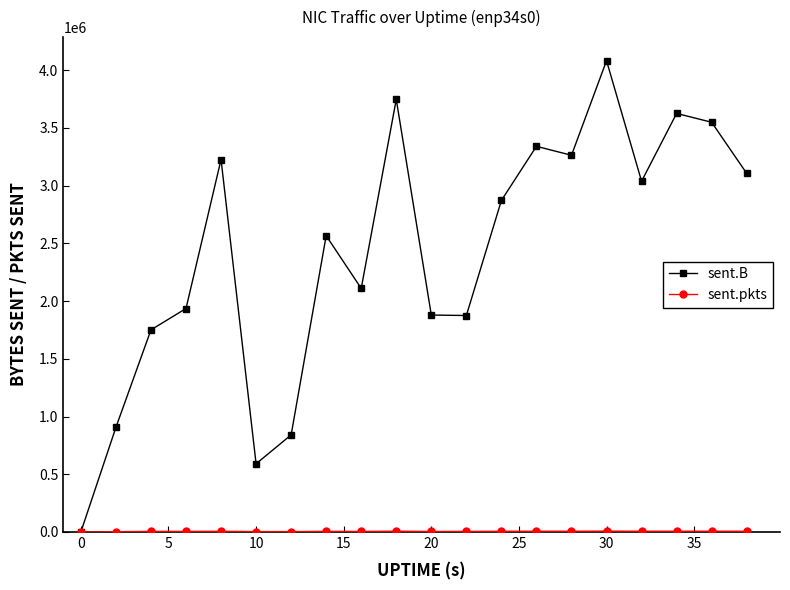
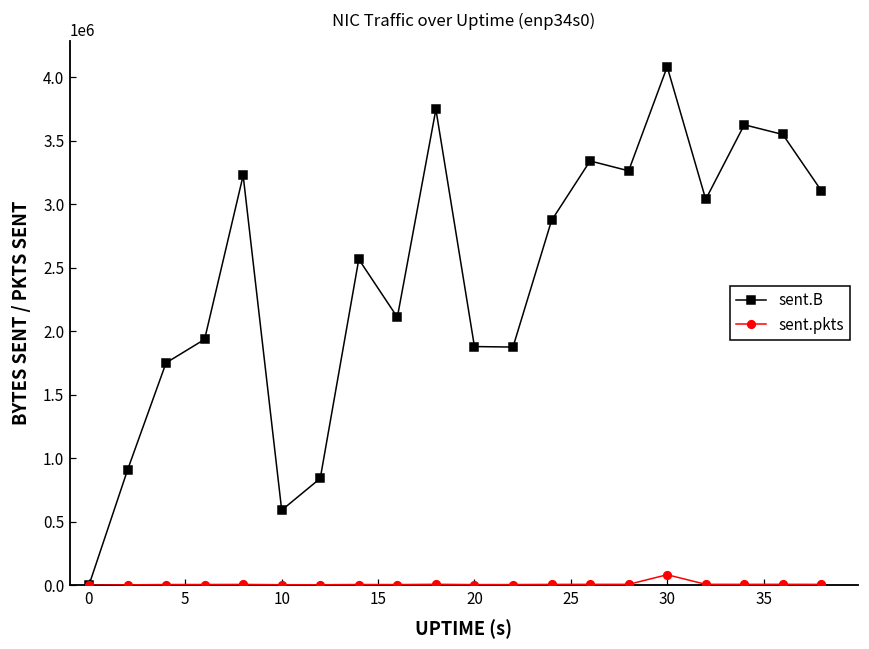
sent.pkts, 30: 10000 -> 80000
